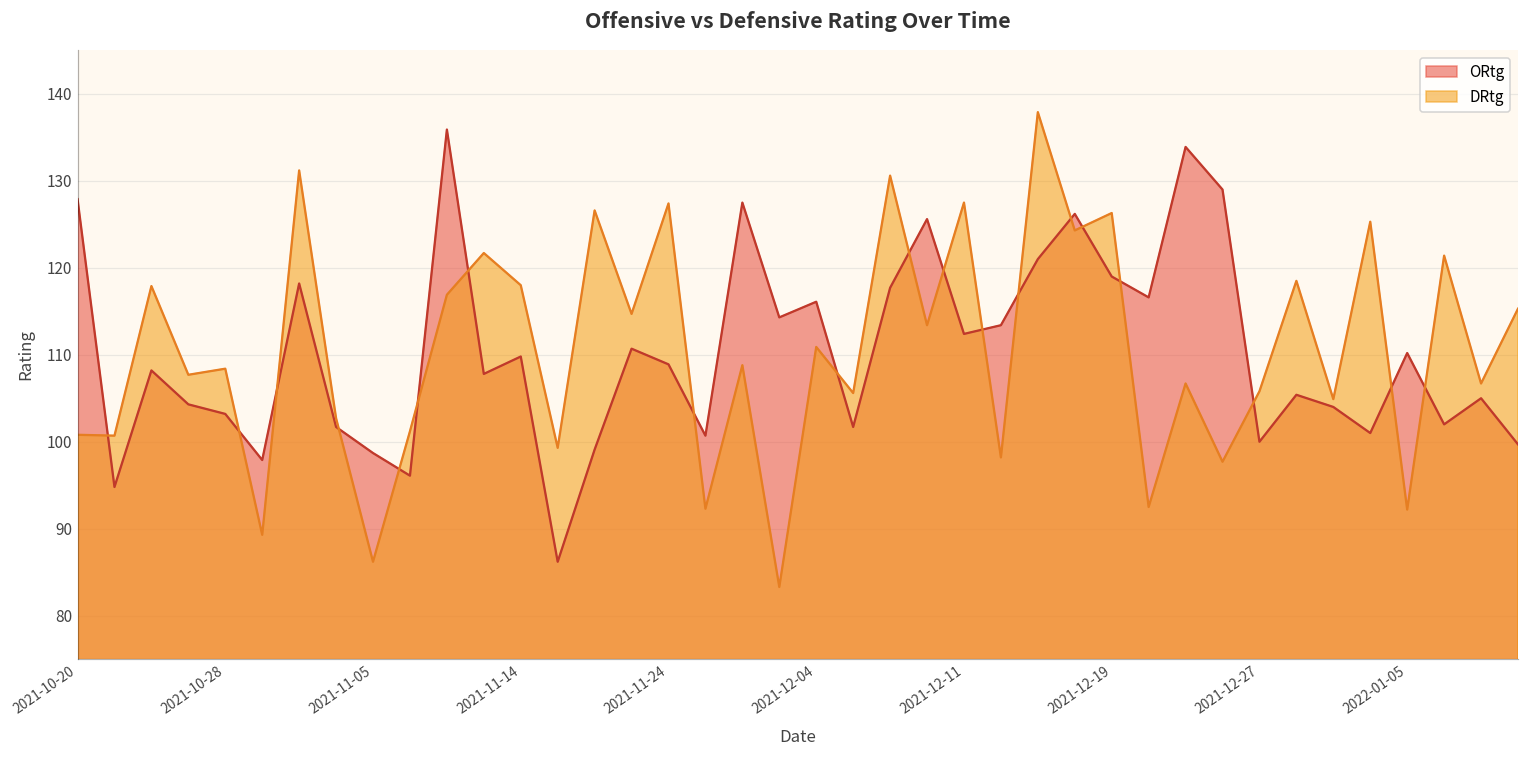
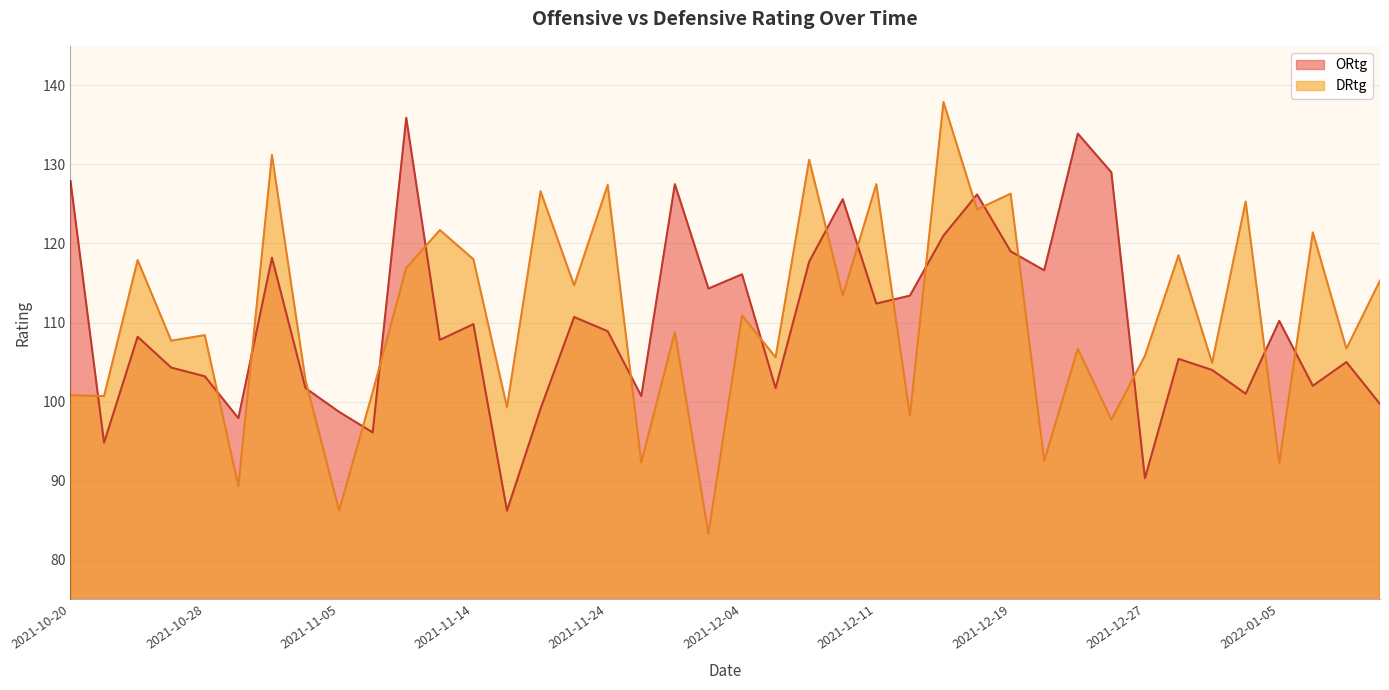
ORtg, 2021-12-27: 100 -> 90
